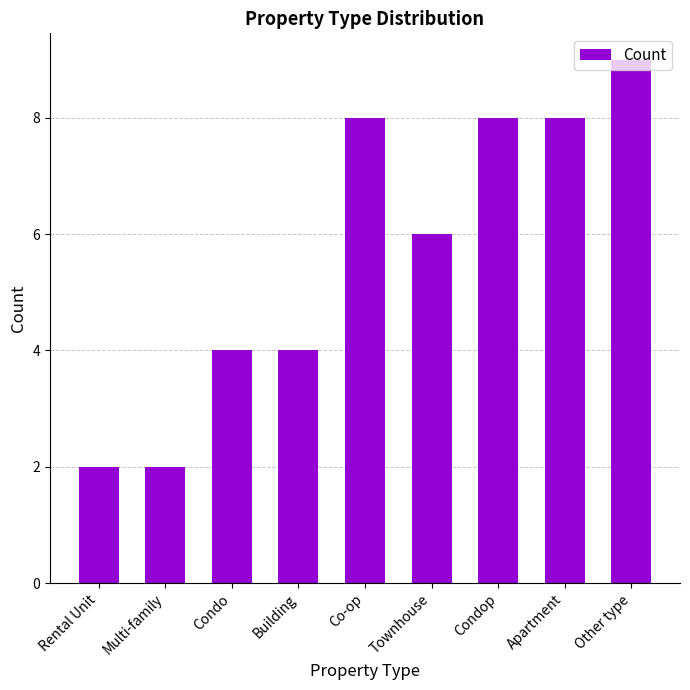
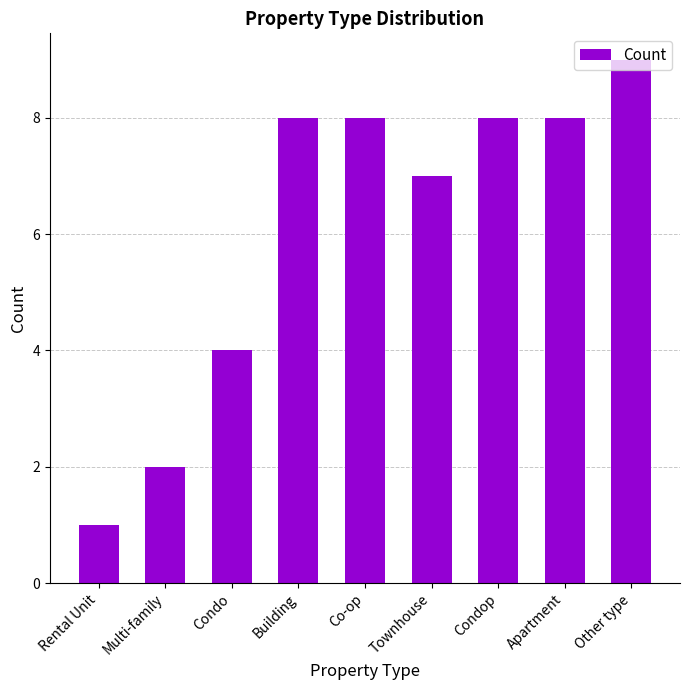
Rental Unit: 2 -> 1
Building: 4 -> 8
Townhouse: 6 -> 7
